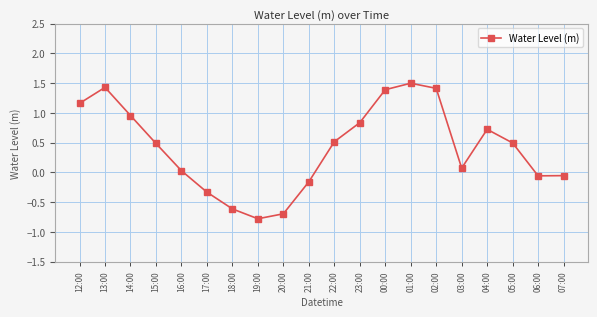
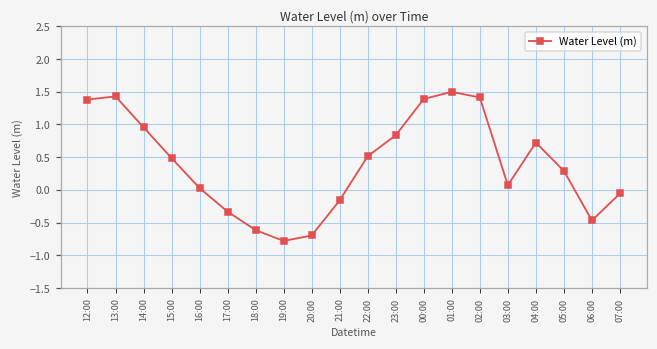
12:00: 1.2 -> 1.4
05:00: 0.5 -> 0.3
06:00: -0.1 -> -0.5
